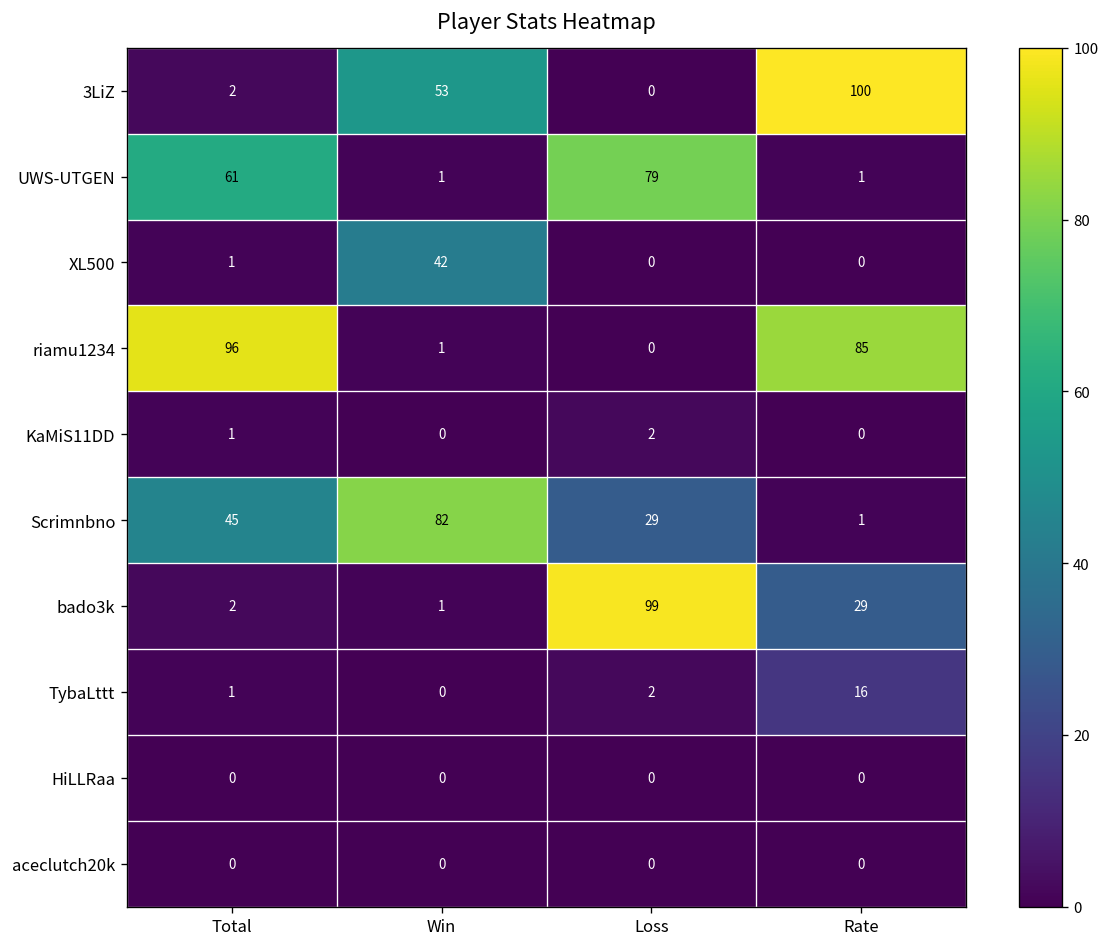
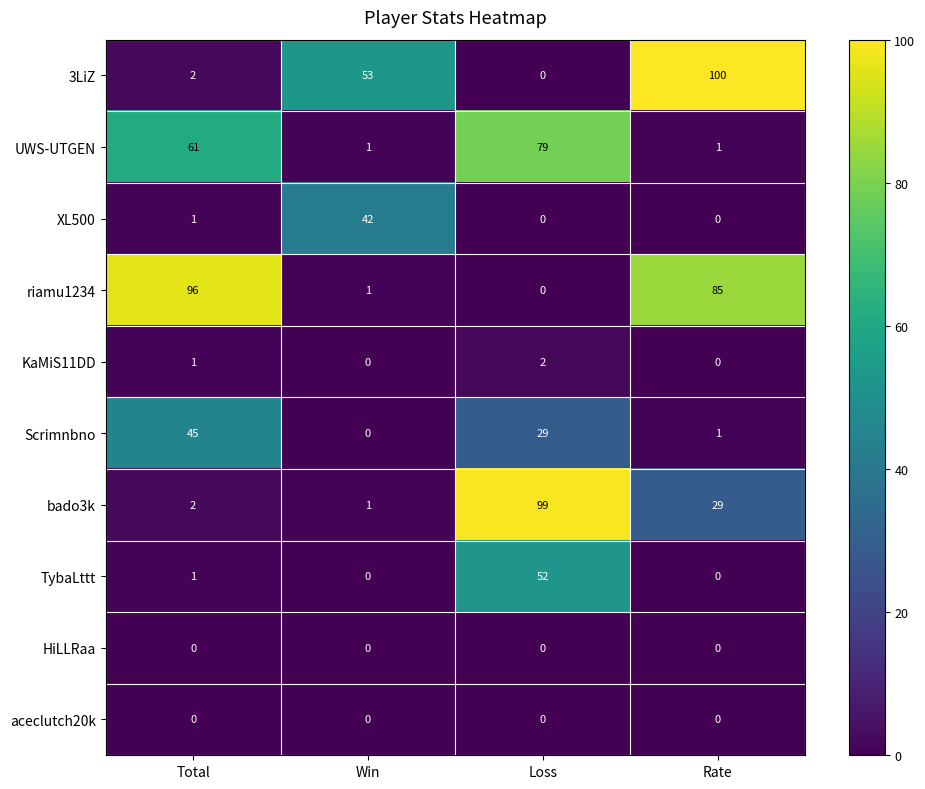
Scrimnbno, Win: 82 -> 0
TybaLttt, Loss: 2 -> 52
TybaLttt, Rate: 16 -> 0
